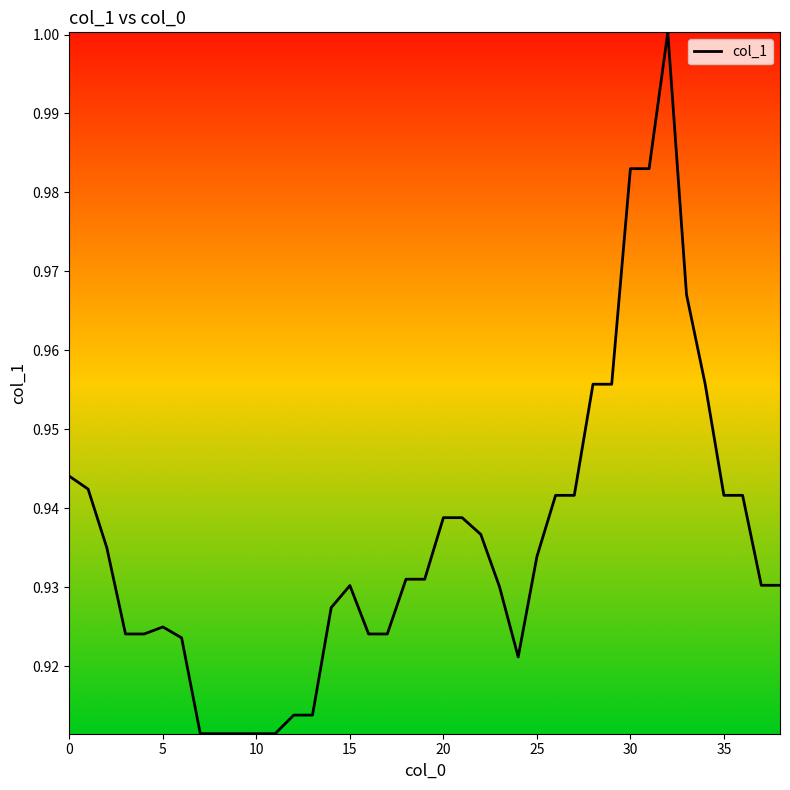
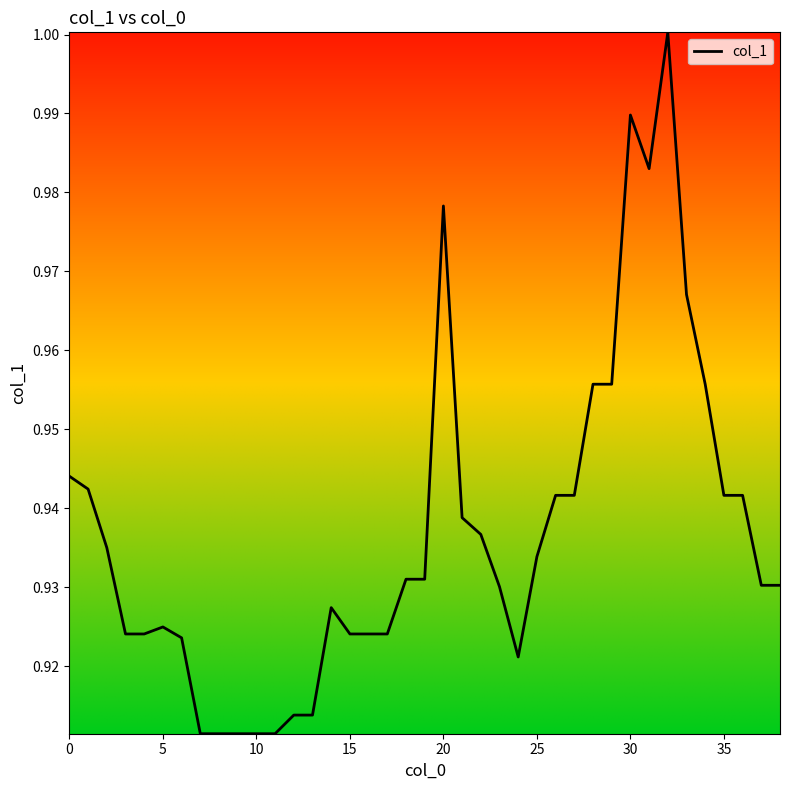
15: 0.930 -> 0.924
20: 0.939 -> 0.978
30: 0.983 -> 0.990
